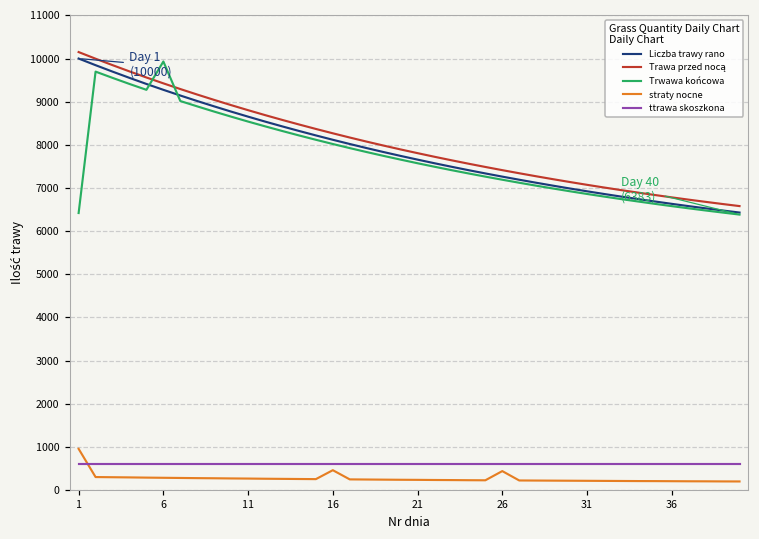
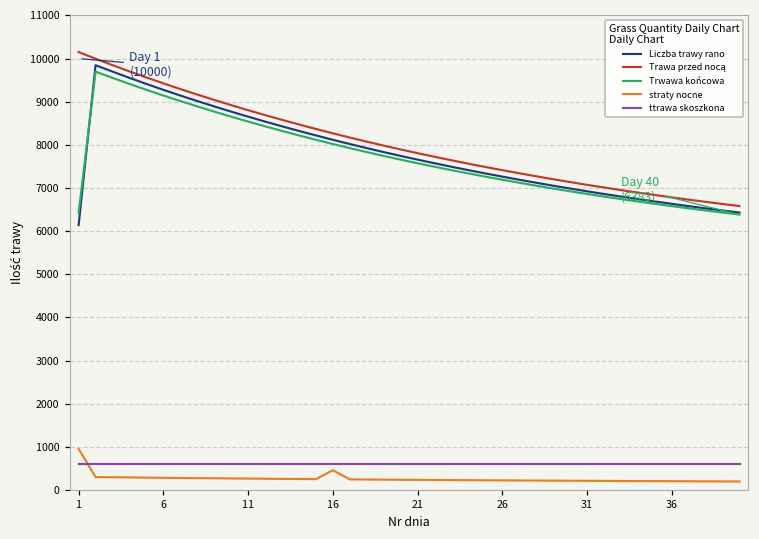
Liczba trawy rano, 1: 10000 -> 6100
Trwawa końcowa, 6: 9900 -> 9100
straty nocne, 26: 400 -> 200
